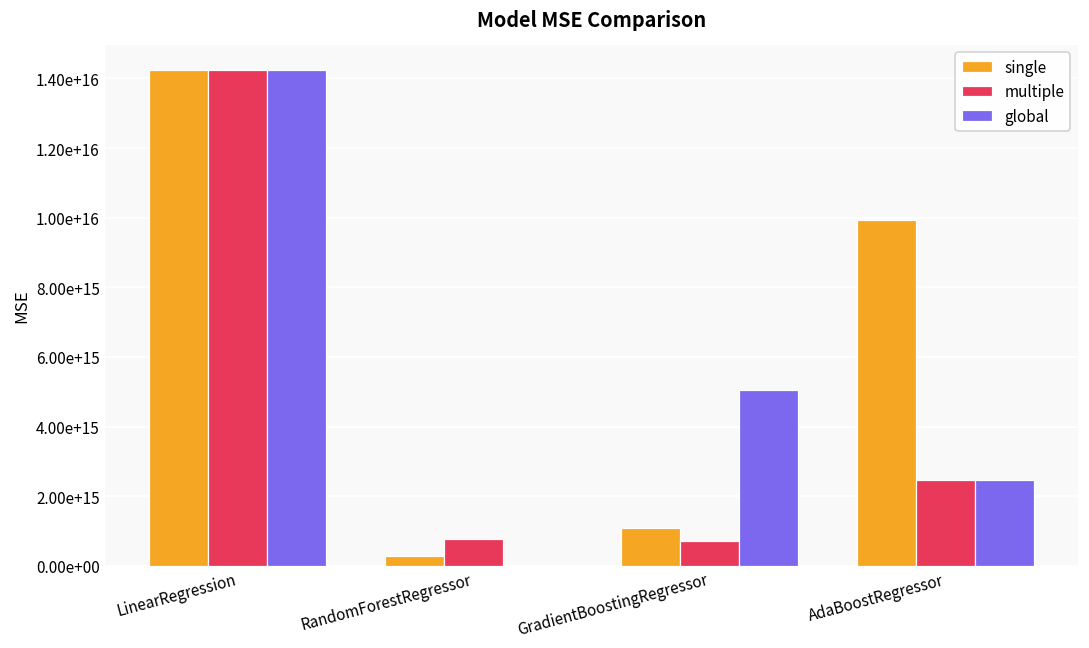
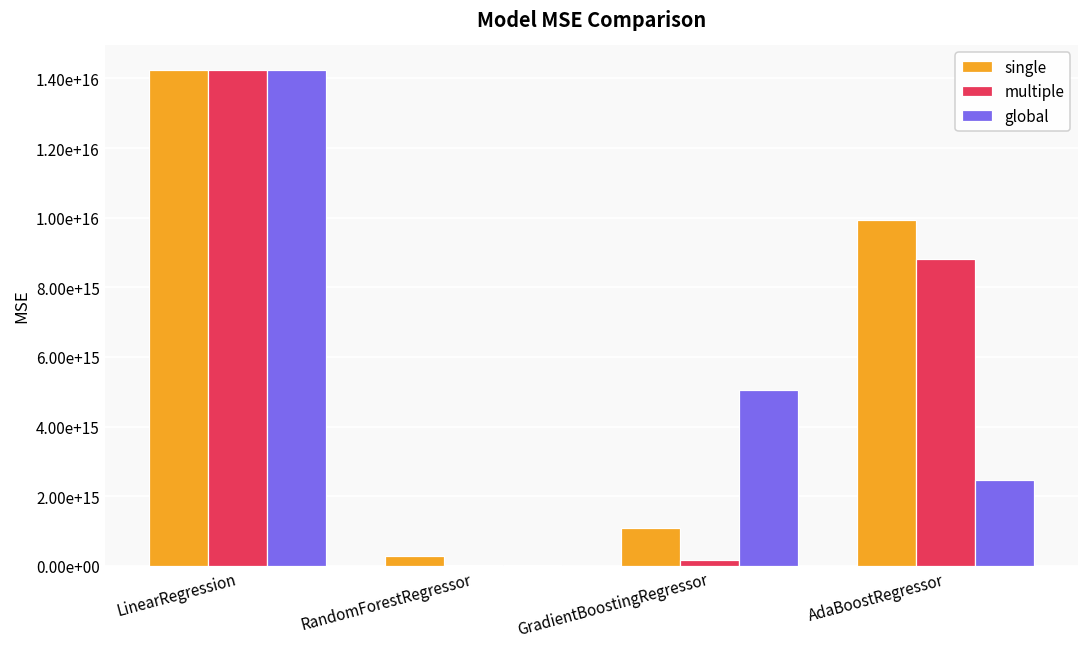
multiple, RandomForestRegressor: 800000000000000 -> 0
multiple, GradientBoostingRegressor: 700000000000000 -> 200000000000000
multiple, AdaBoostRegressor: 2500000000000000 -> 8800000000000000
